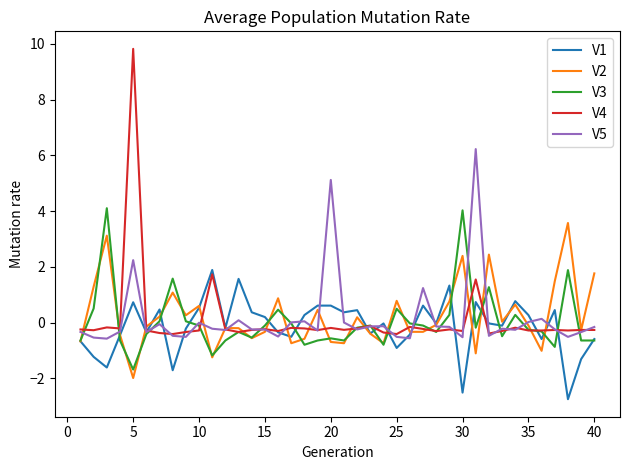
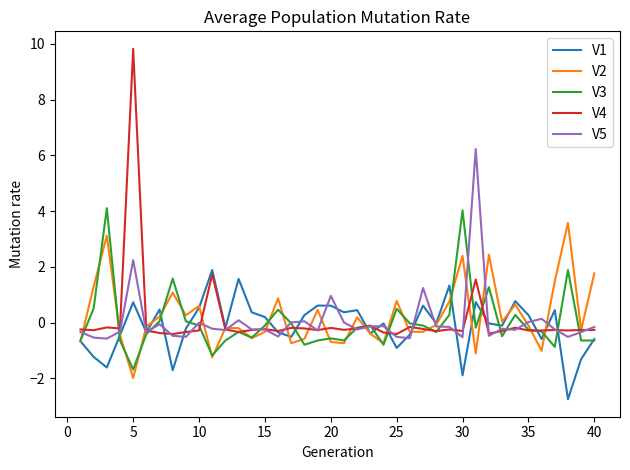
V5, 20: 5.1 -> 1.0
V1, 30: -2.5 -> -1.9
